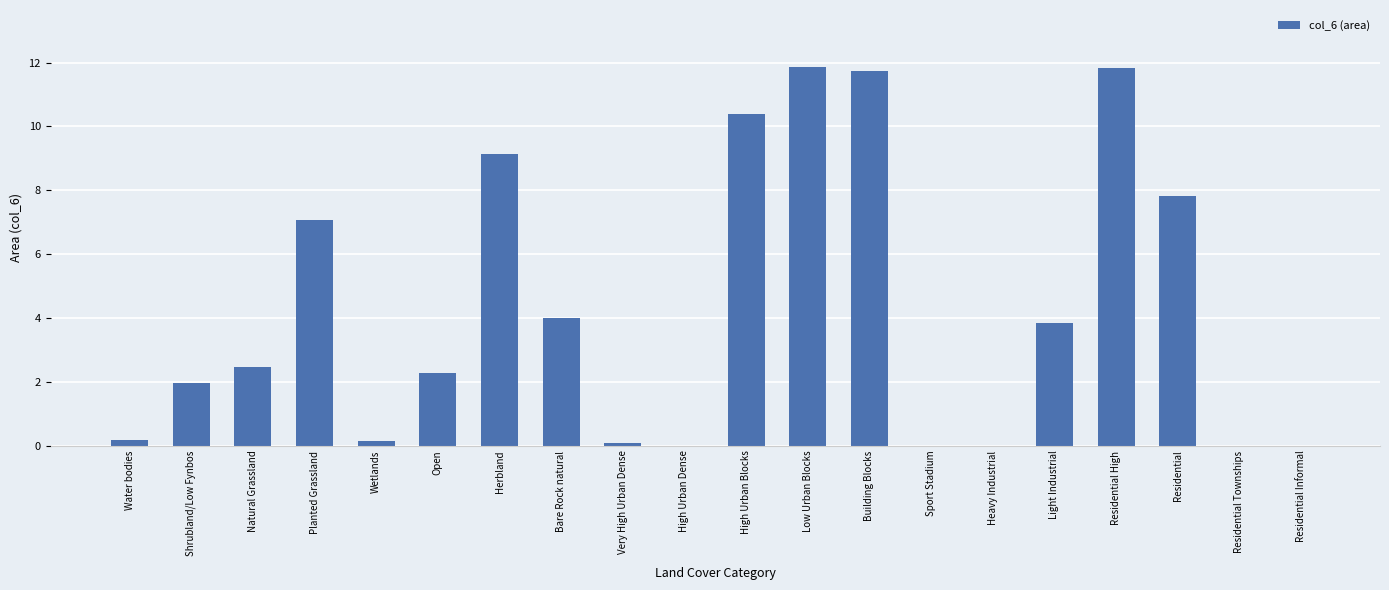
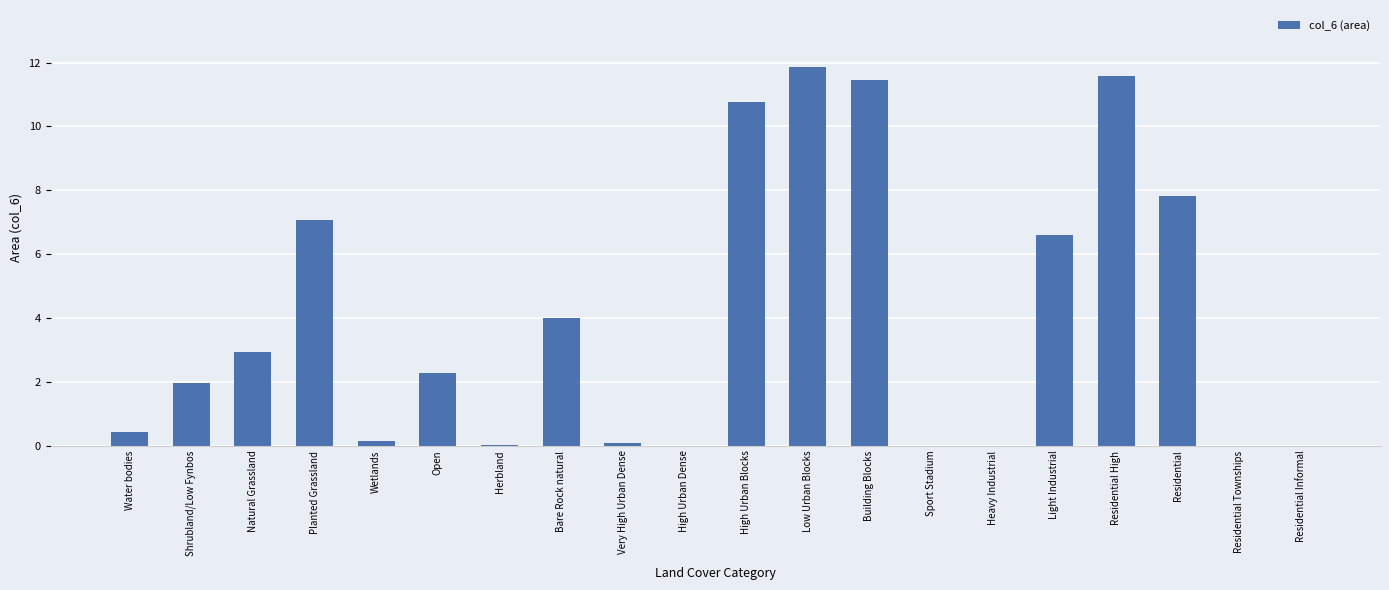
Water bodies: 0.2 -> 0.4
Natural Grassland: 2.5 -> 2.9
Herbland: 9.2 -> 0.0
High Urban Blocks: 10.4 -> 10.8
Building Blocks: 11.7 -> 11.4
Light Industrial: 3.9 -> 6.6
Residential High: 11.8 -> 11.6
